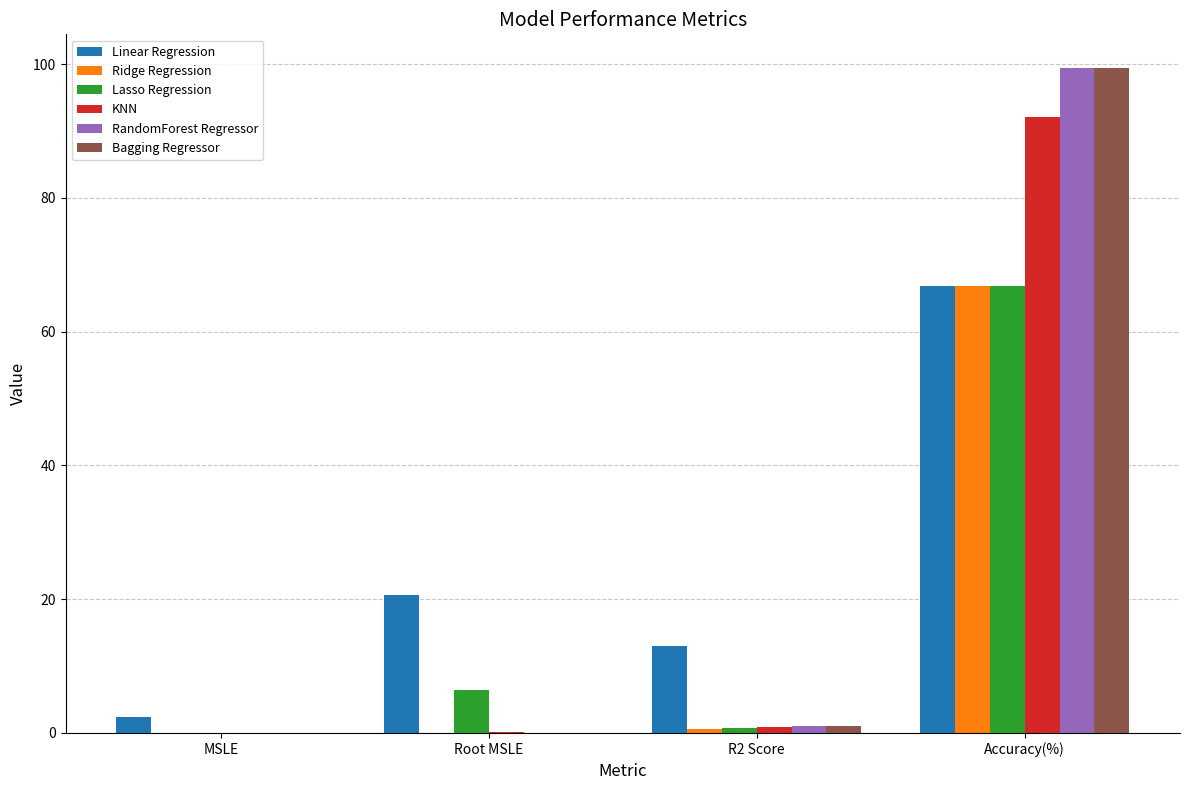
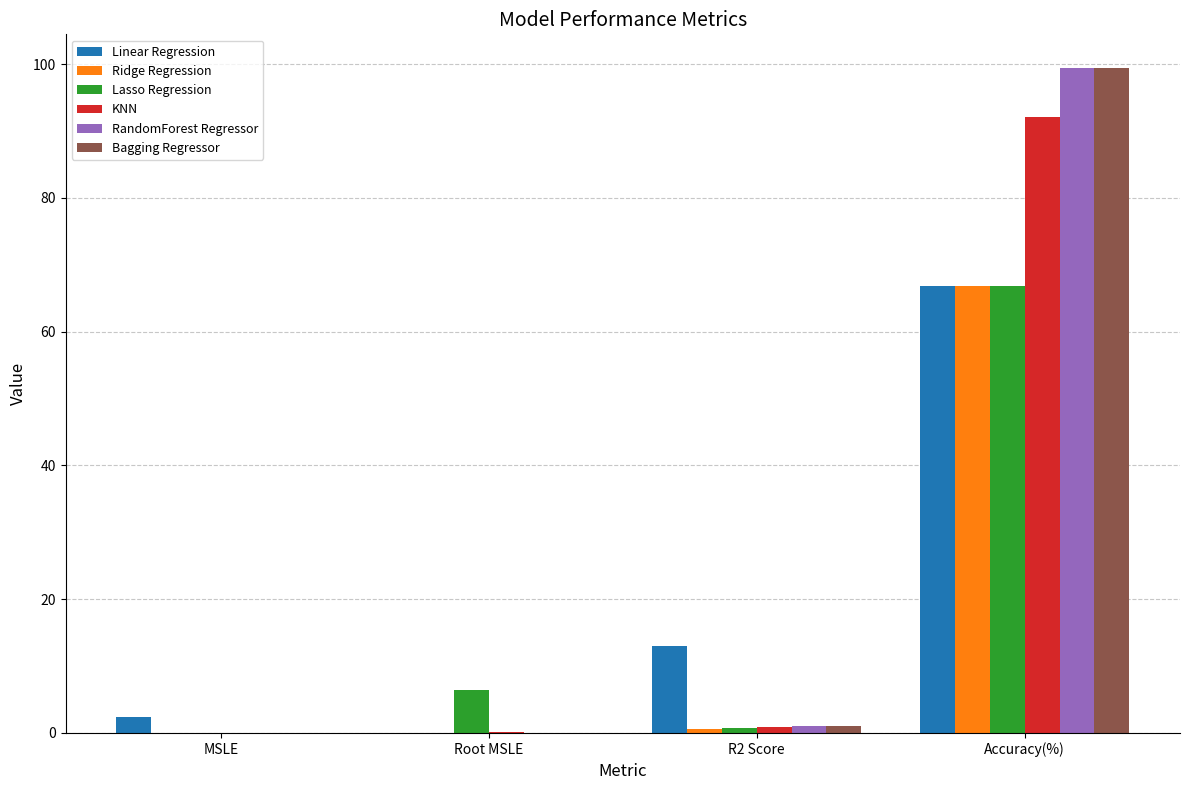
Linear Regression, Root MSLE: 21 -> 0
